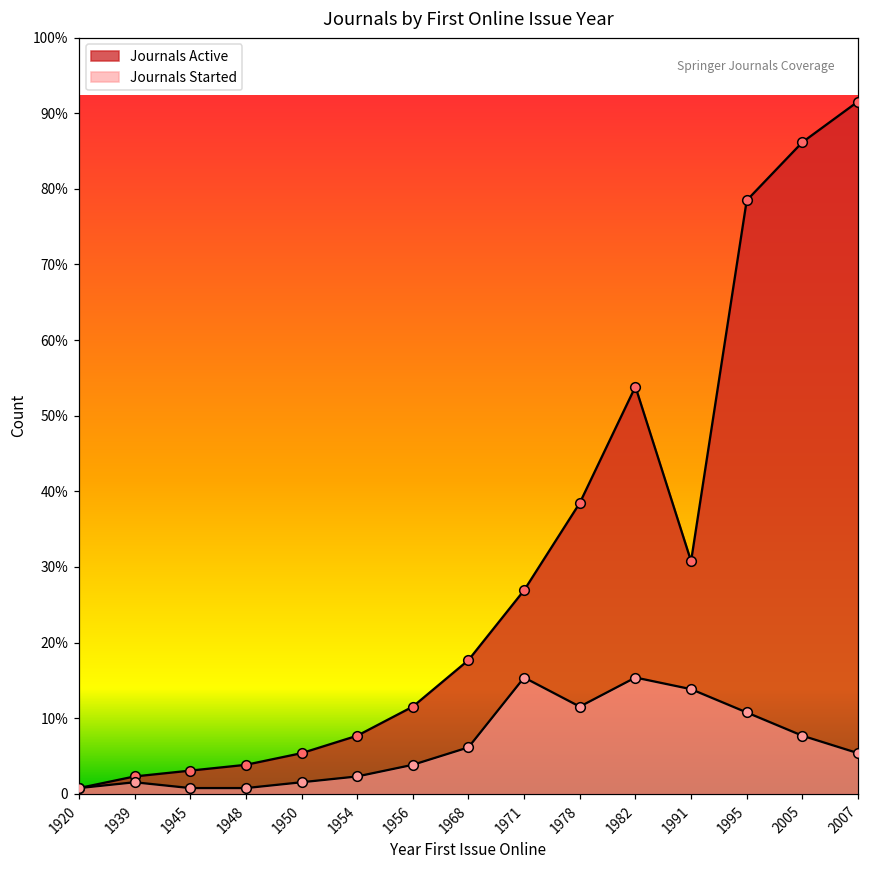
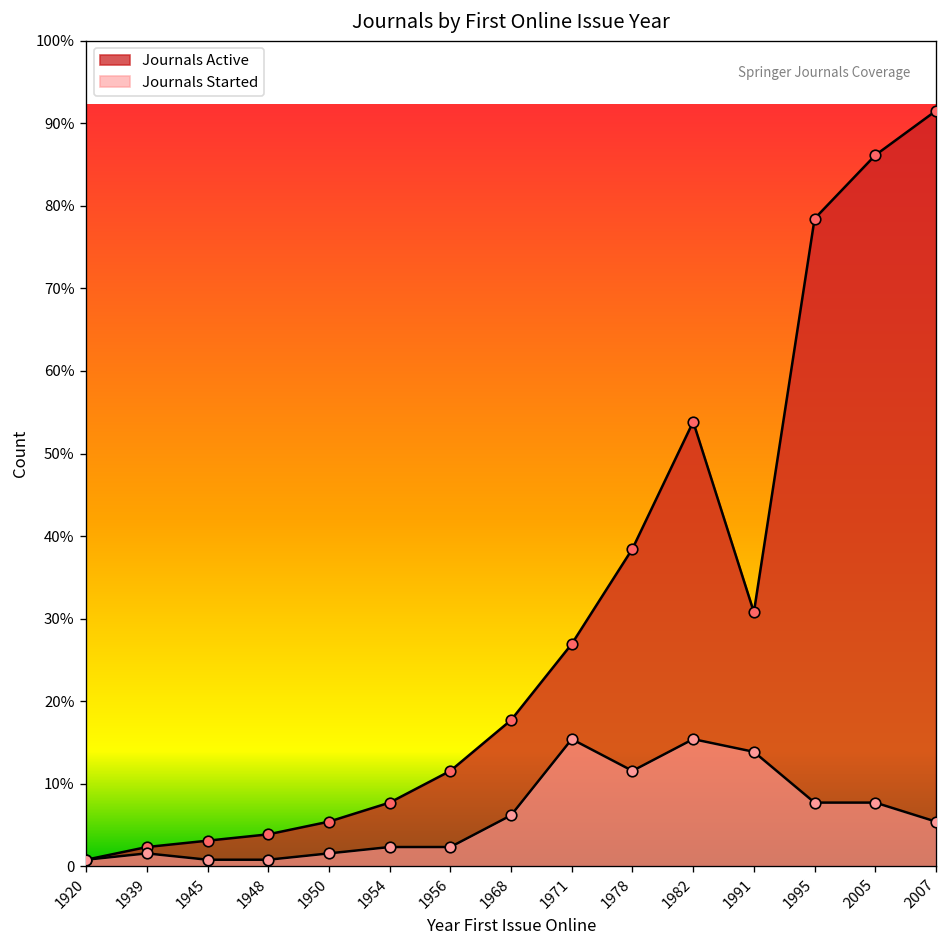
Journals Started, 1956: 4% -> 2%
Journals Started, 1995: 11% -> 8%
